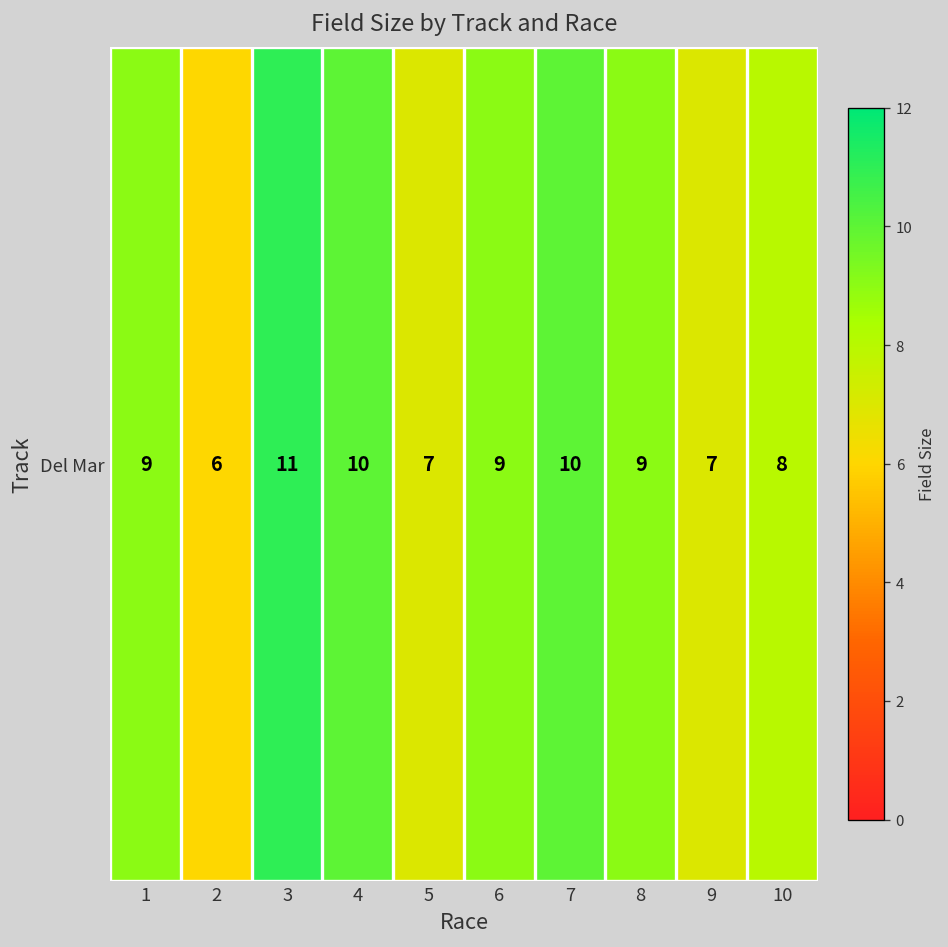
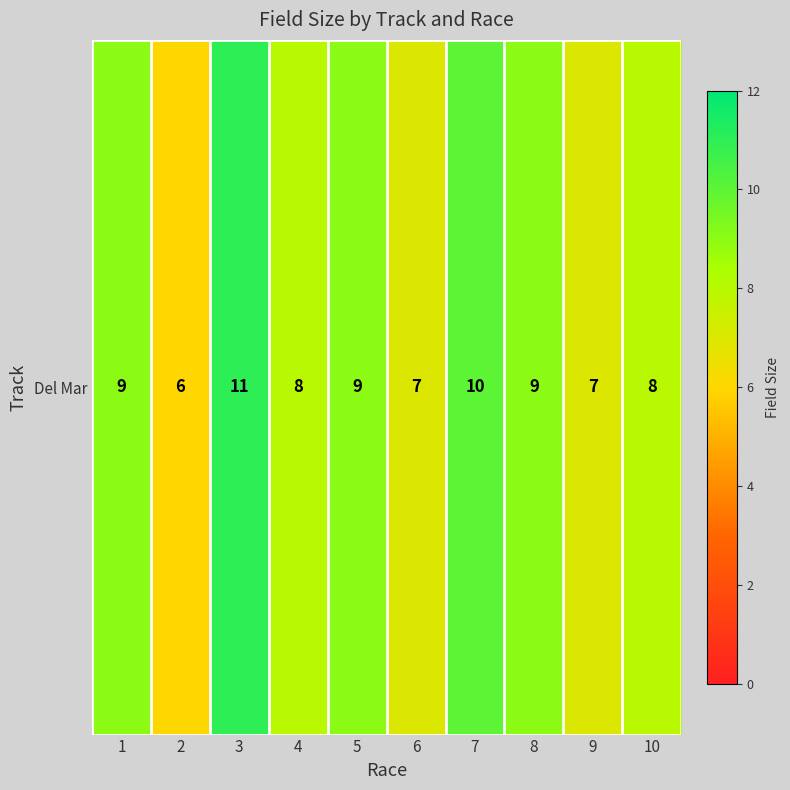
Del Mar, 4: 10 -> 8
Del Mar, 5: 7 -> 9
Del Mar, 6: 9 -> 7
